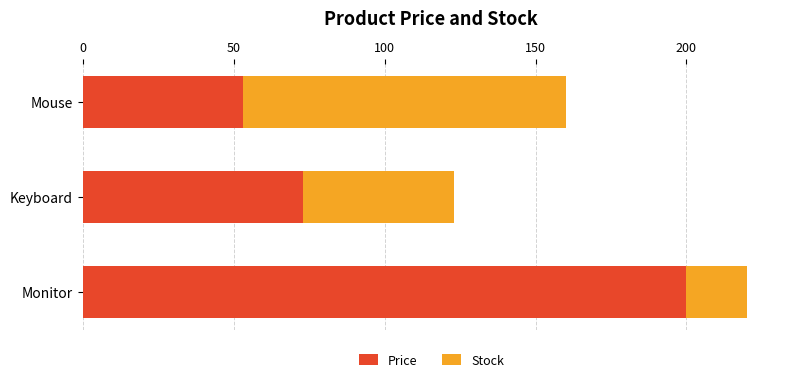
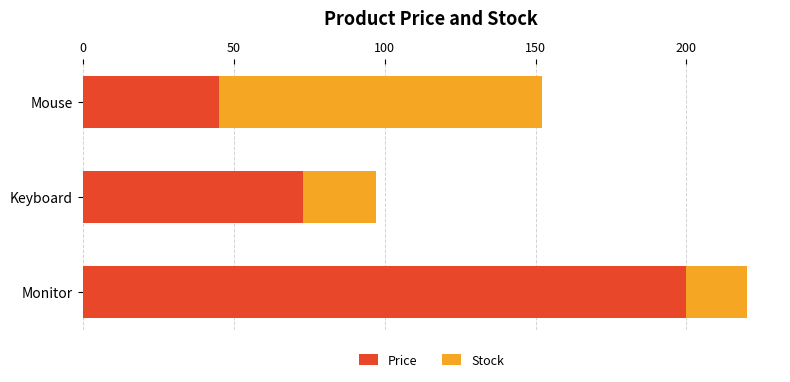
Price, Mouse: 53 -> 45
Stock, Keyboard: 50 -> 24
